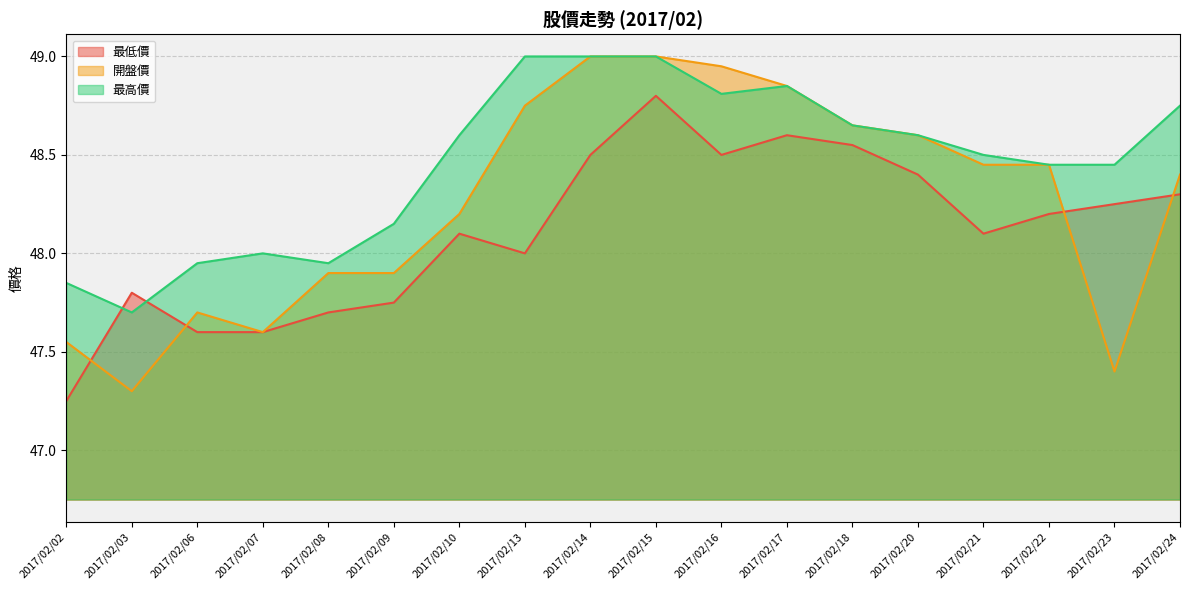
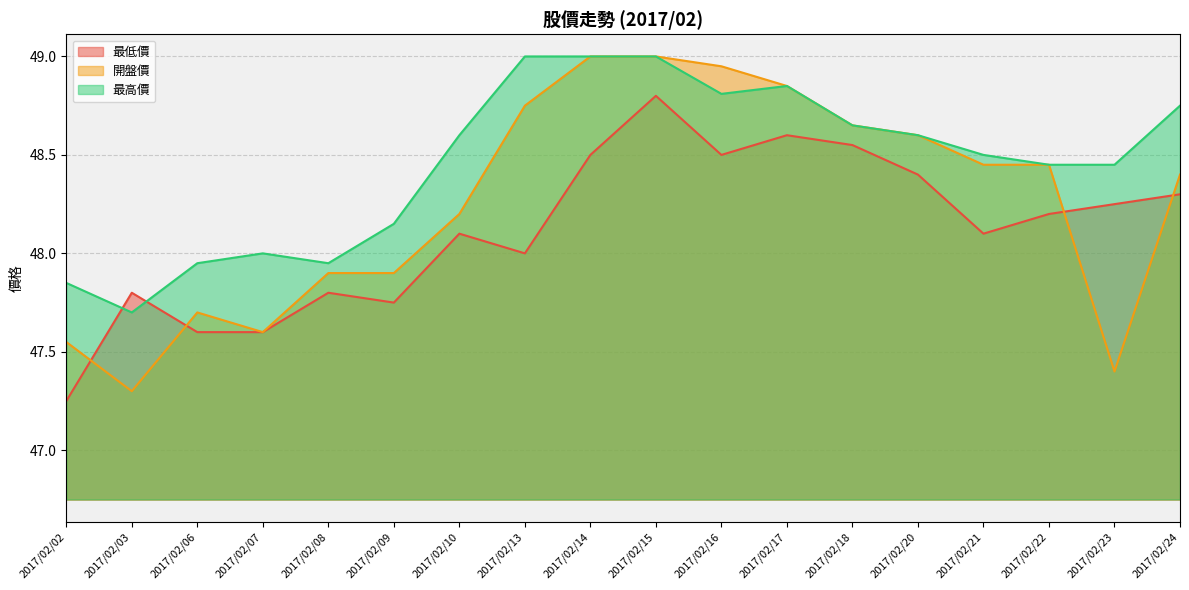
最低價, 2017/02/08: 47.7 -> 47.8
